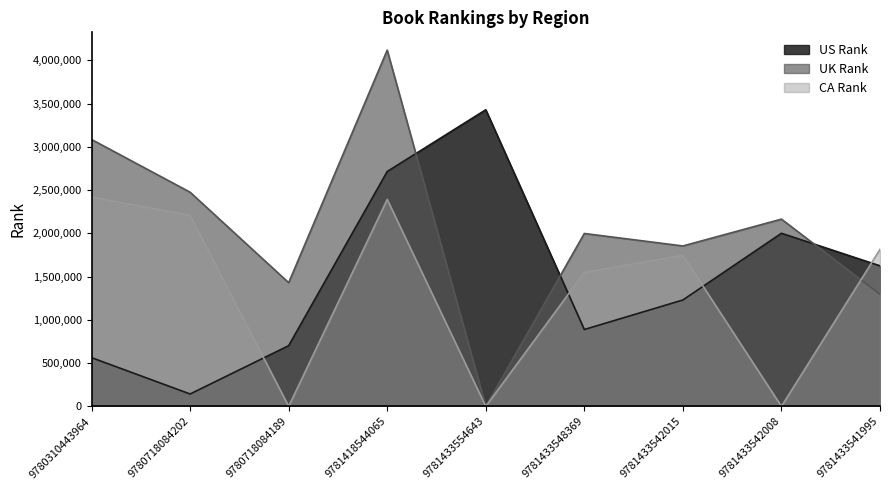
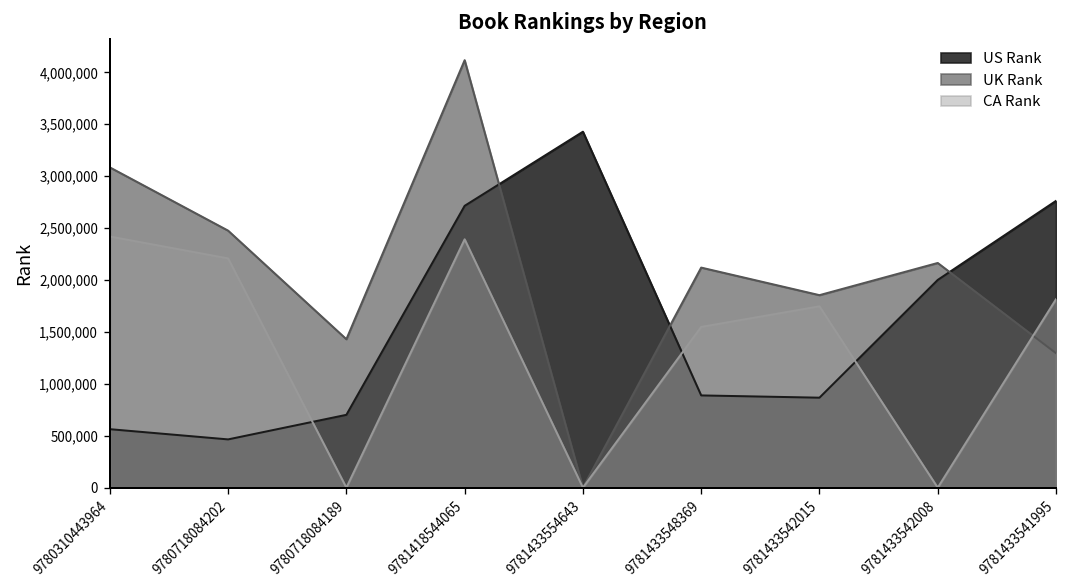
US Rank, 9780718084202: 100,000 -> 500,000
UK Rank, 9781433548369: 2,000,000 -> 2,100,000
US Rank, 9781433542015: 1,200,000 -> 900,000
US Rank, 9781433541995: 1,600,000 -> 2,800,000
